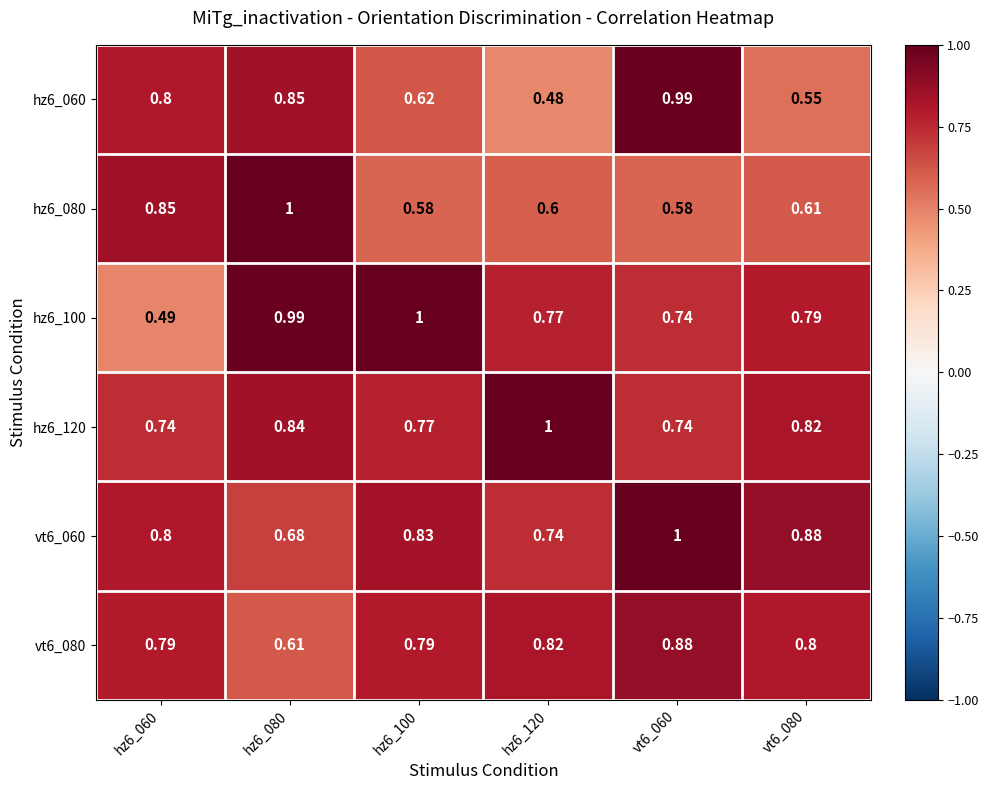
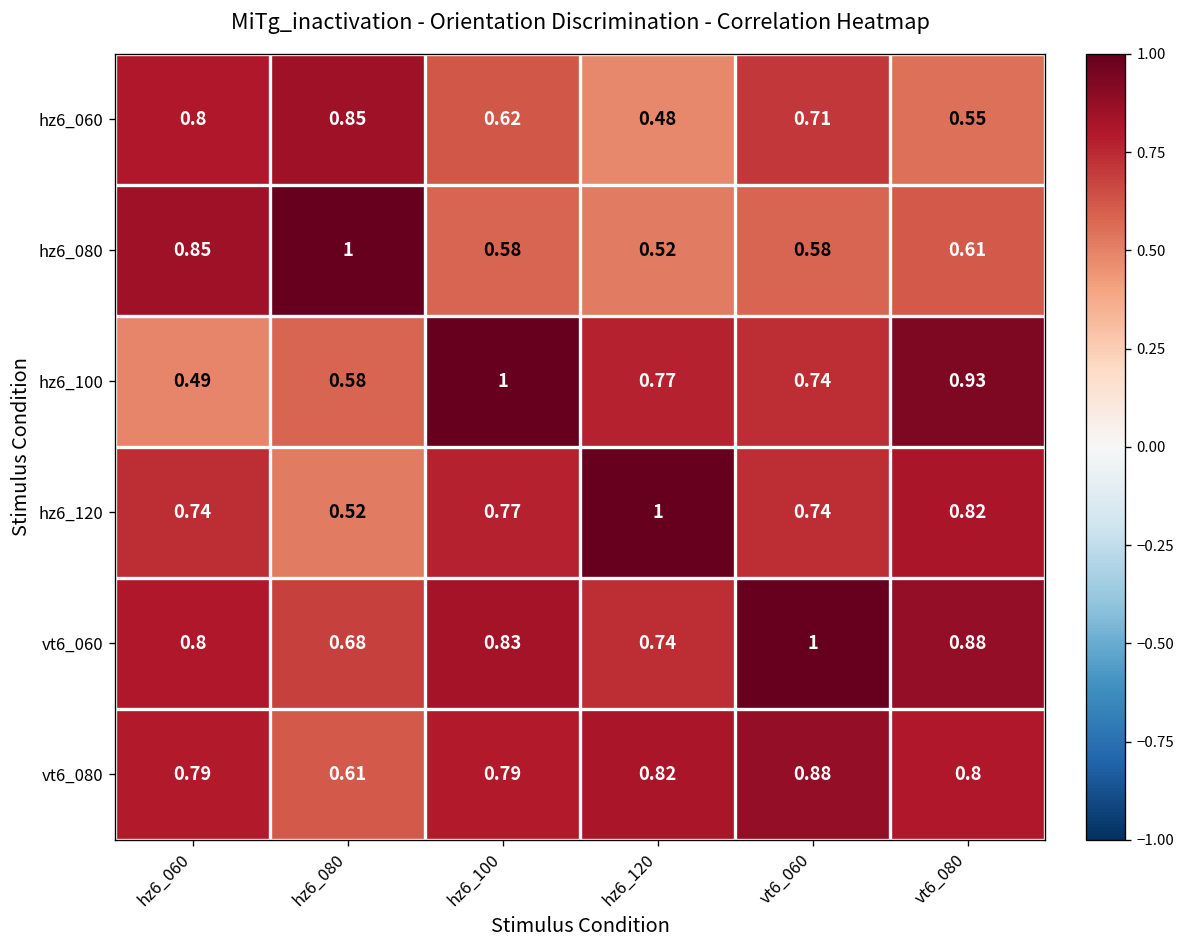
hz6_060, vt6_060: 0.99 -> 0.71
hz6_080, hz6_120: 0.6 -> 0.52
hz6_100, hz6_080: 0.99 -> 0.58
hz6_100, vt6_080: 0.79 -> 0.93
hz6_120, hz6_080: 0.84 -> 0.52
